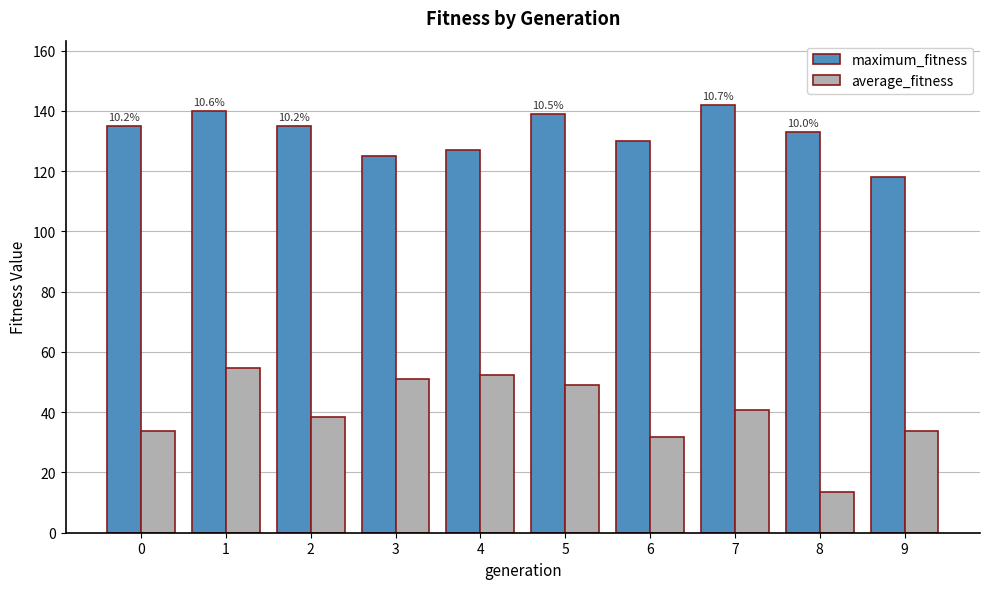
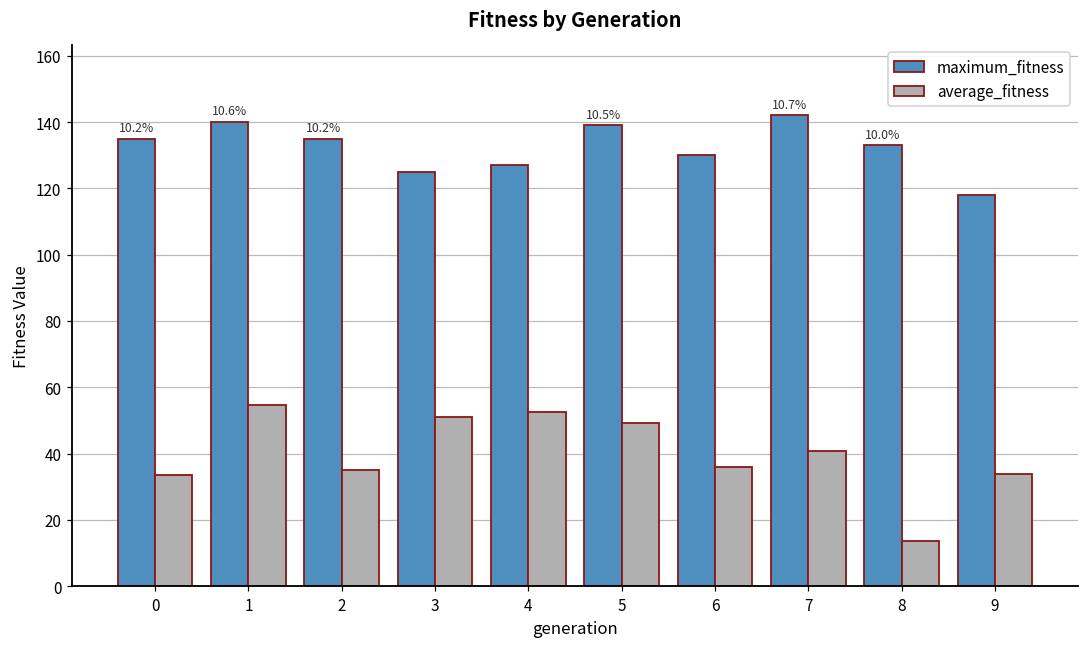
average_fitness, 2: 38 -> 35
average_fitness, 6: 32 -> 36
